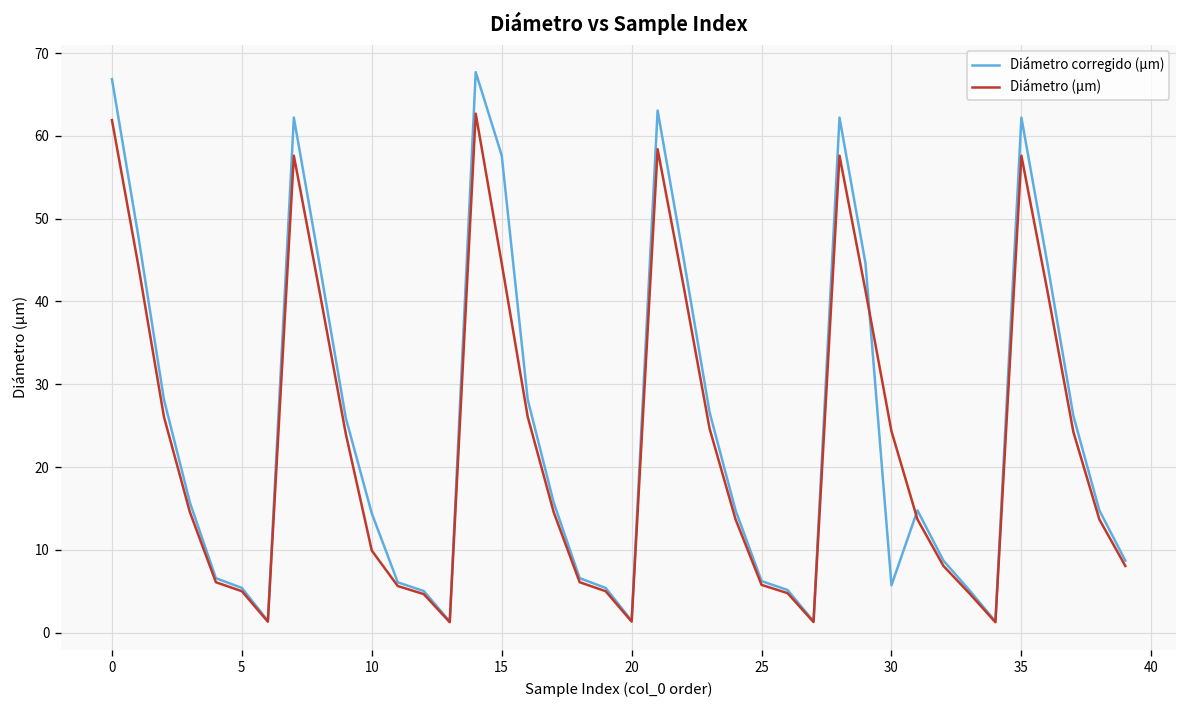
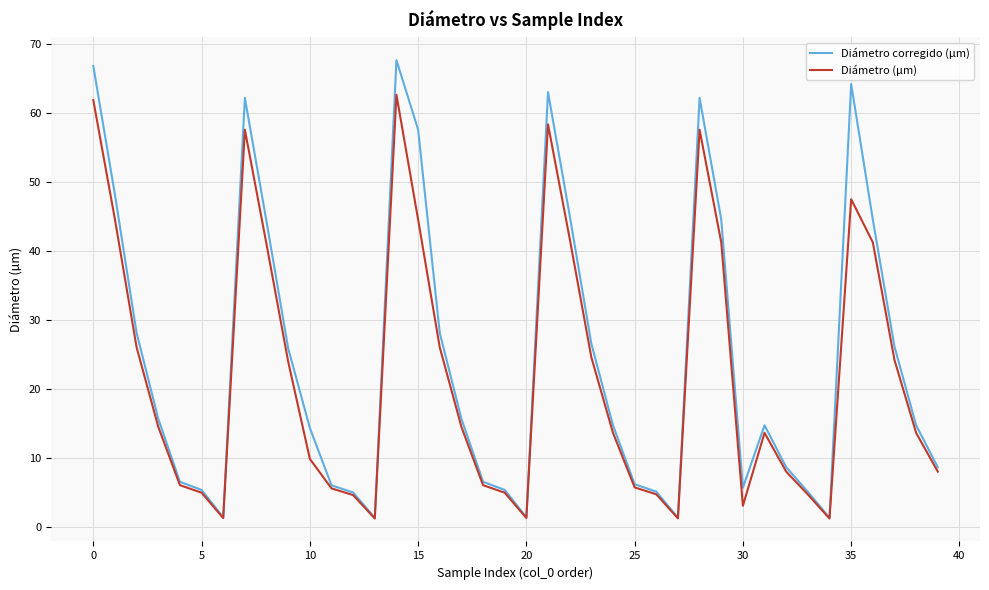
Diámetro (µm), 30: 24 -> 3
Diámetro corregido (µm), 35: 62 -> 64
Diámetro (µm), 35: 58 -> 48
